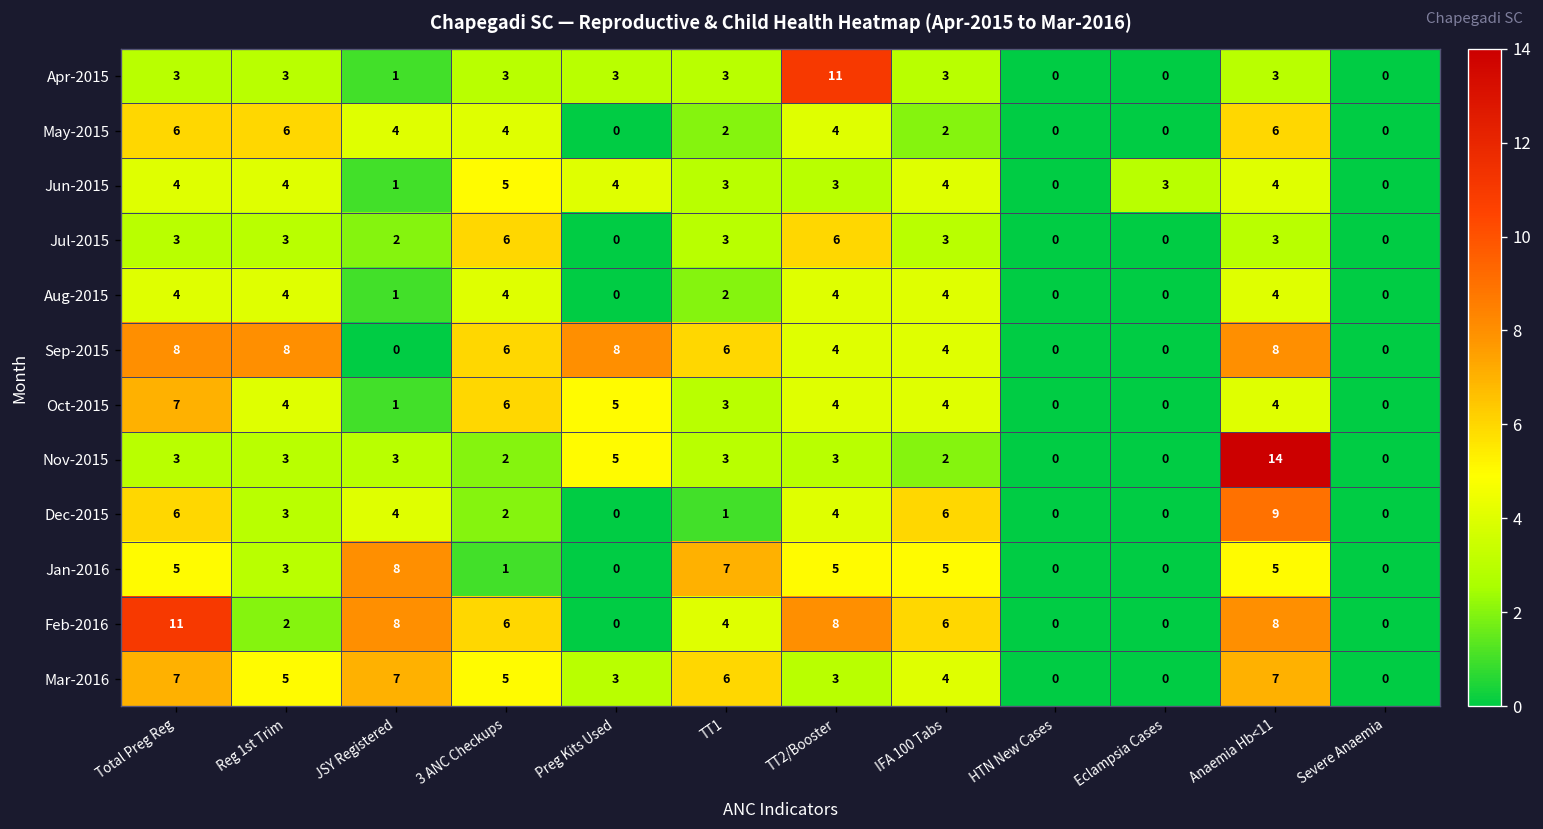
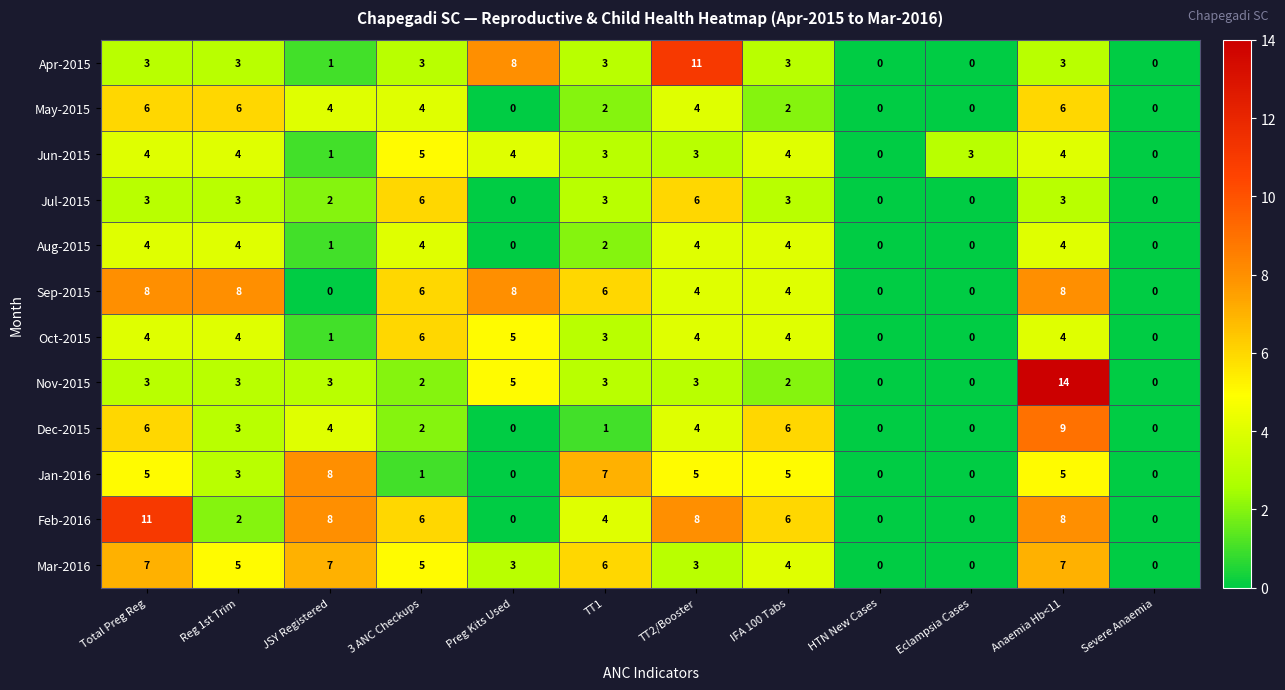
Apr-2015, Preg Kits Used: 3 -> 8
Oct-2015, Total Preg Reg: 7 -> 4
